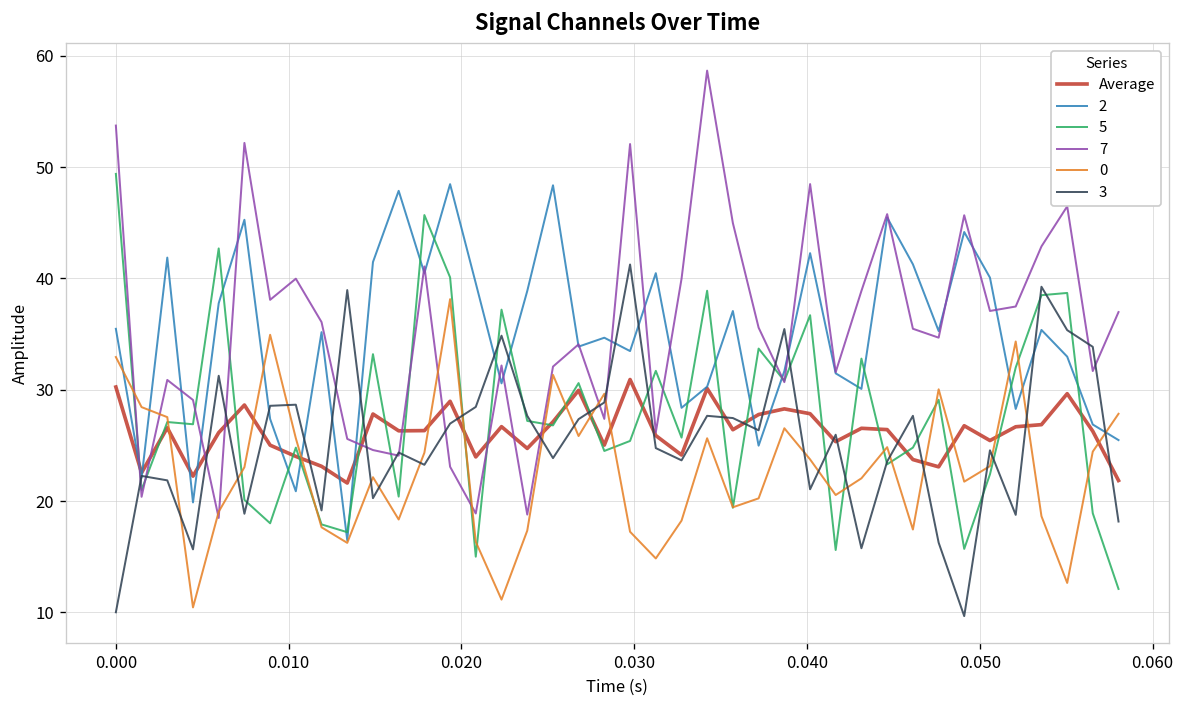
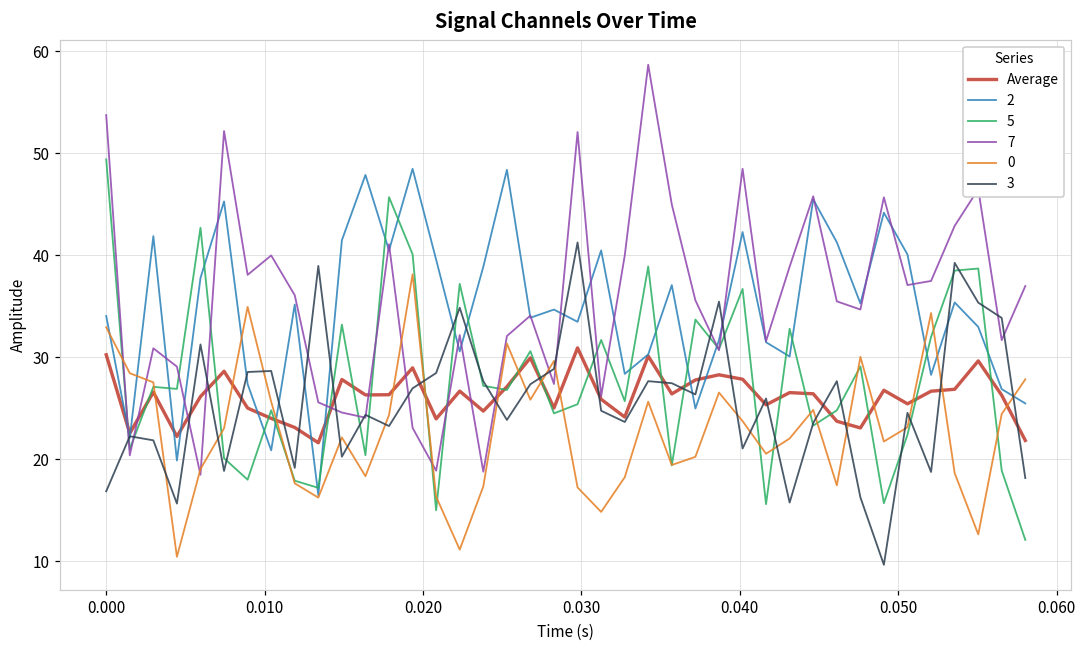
2, 0.000: 35 -> 34
3, 0.000: 10 -> 17
